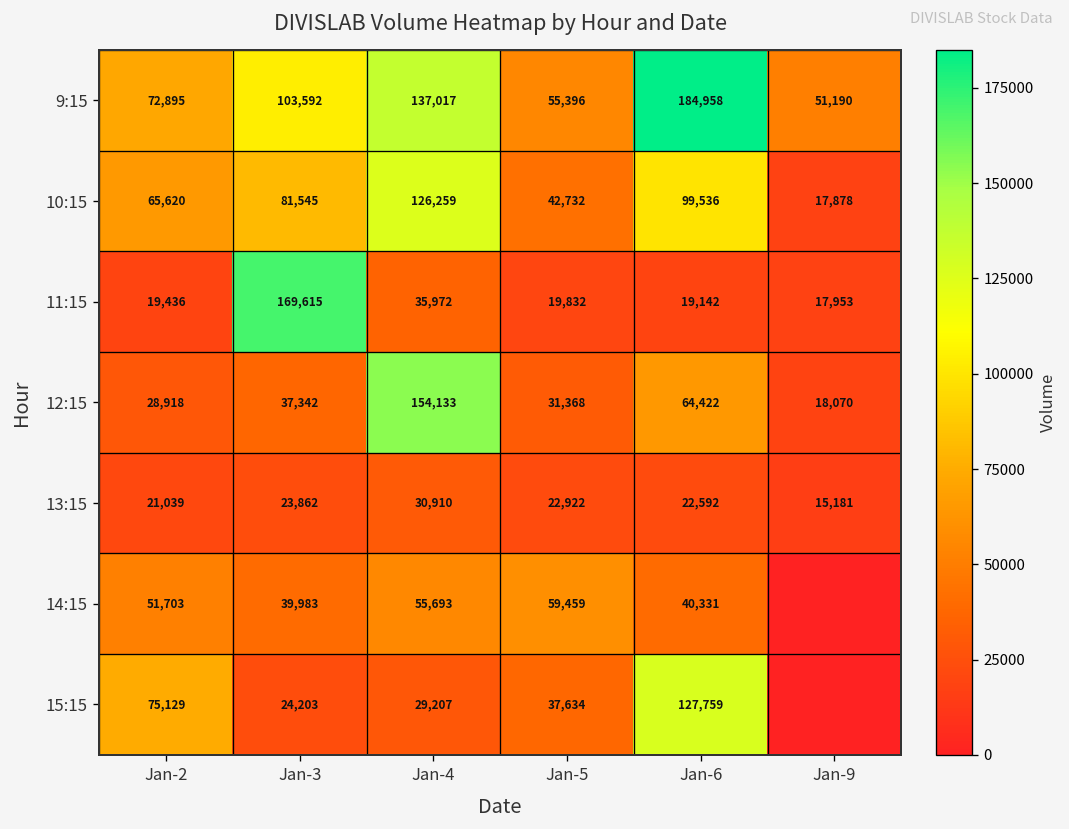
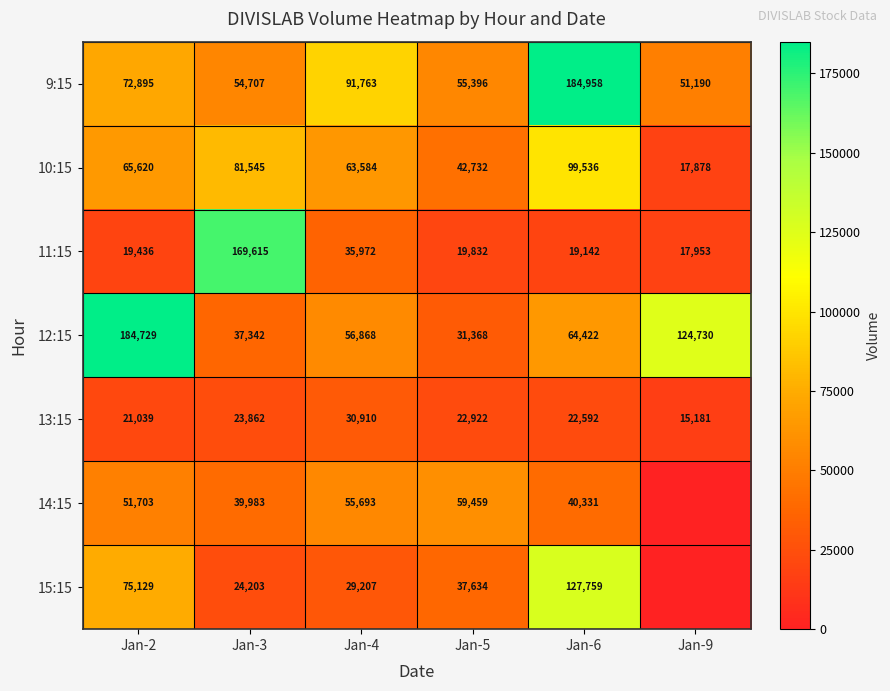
9:15, Jan-3: 103,592 -> 54,707
9:15, Jan-4: 137,017 -> 91,763
10:15, Jan-4: 126,259 -> 63,584
12:15, Jan-2: 28,918 -> 184,729
12:15, Jan-4: 154,133 -> 56,868
12:15, Jan-9: 18,070 -> 124,730
